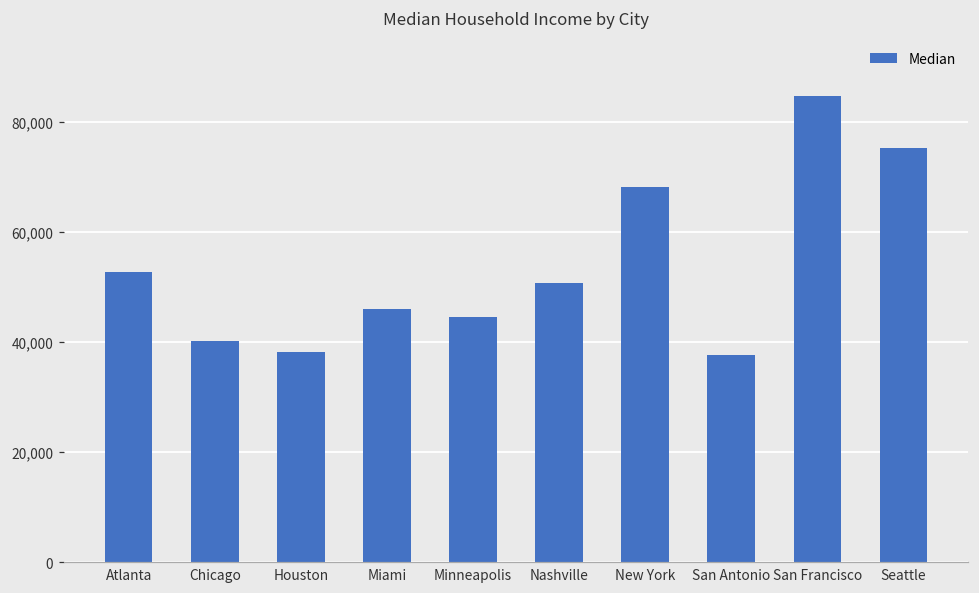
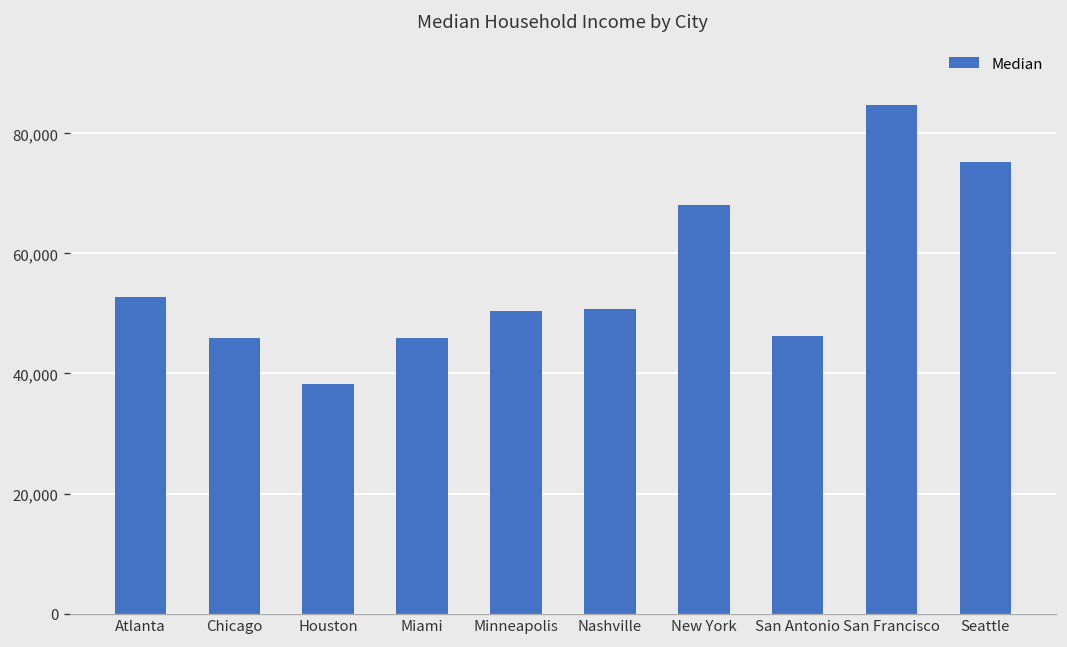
Chicago: 40,000 -> 46,000
Minneapolis: 45,000 -> 50,000
San Antonio: 38,000 -> 46,000
